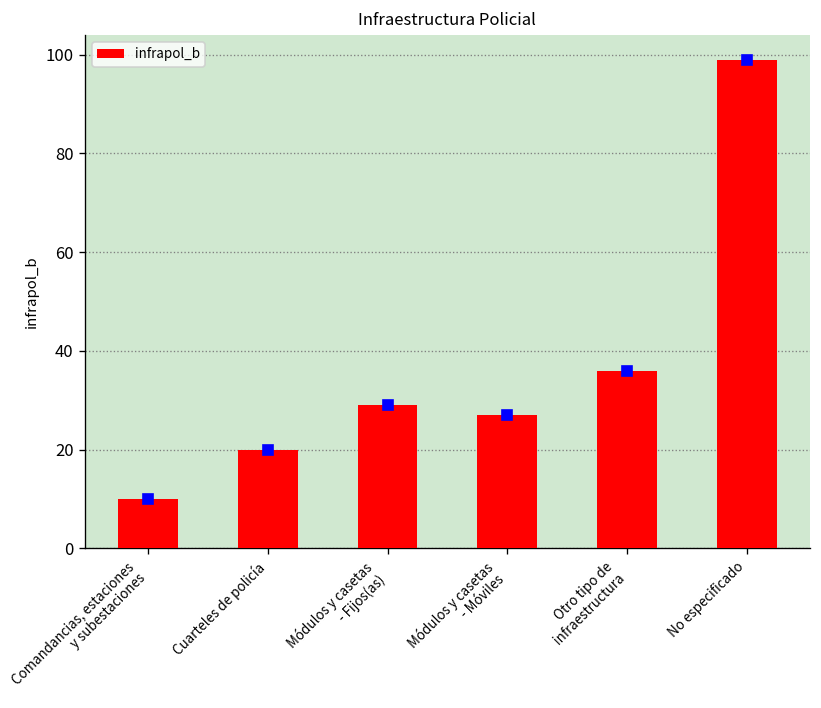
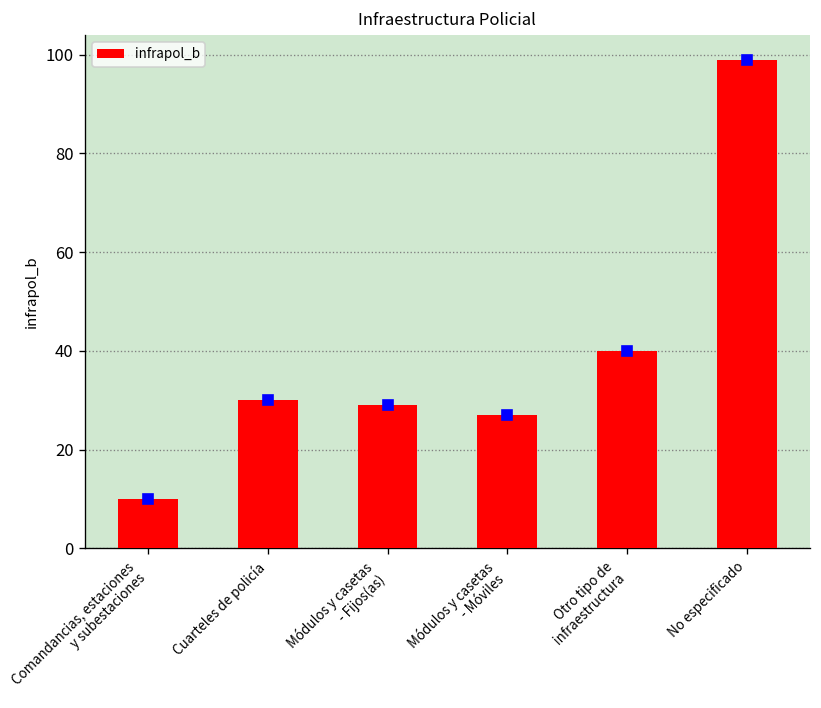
infrapol_b, Cuarteles de policía: 20 -> 30
infrapol_b, Otro tipo de infraestructura: 36 -> 40
